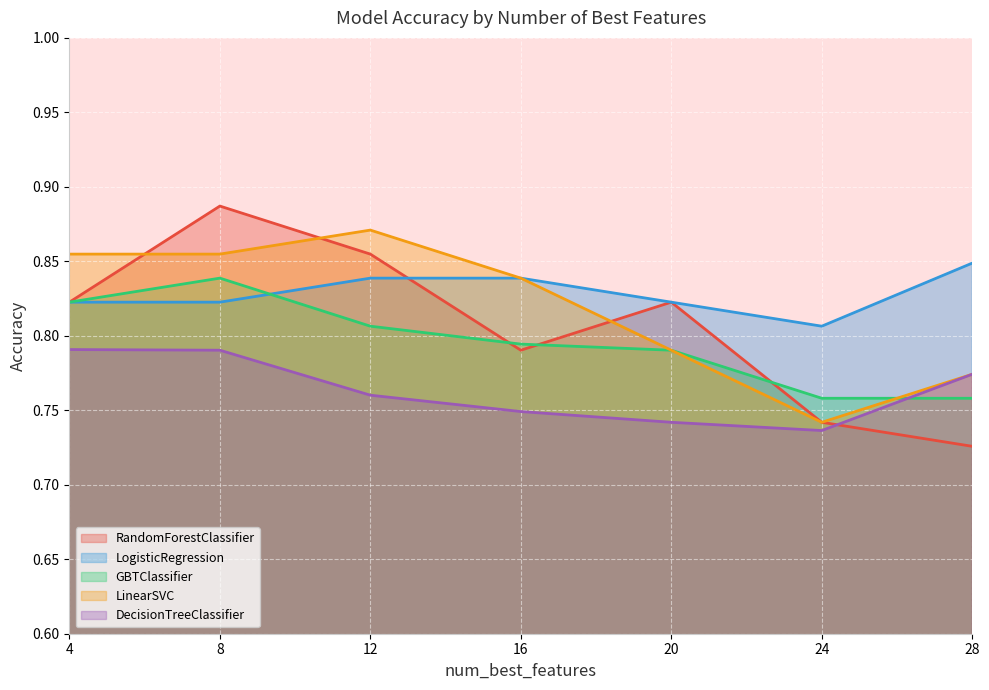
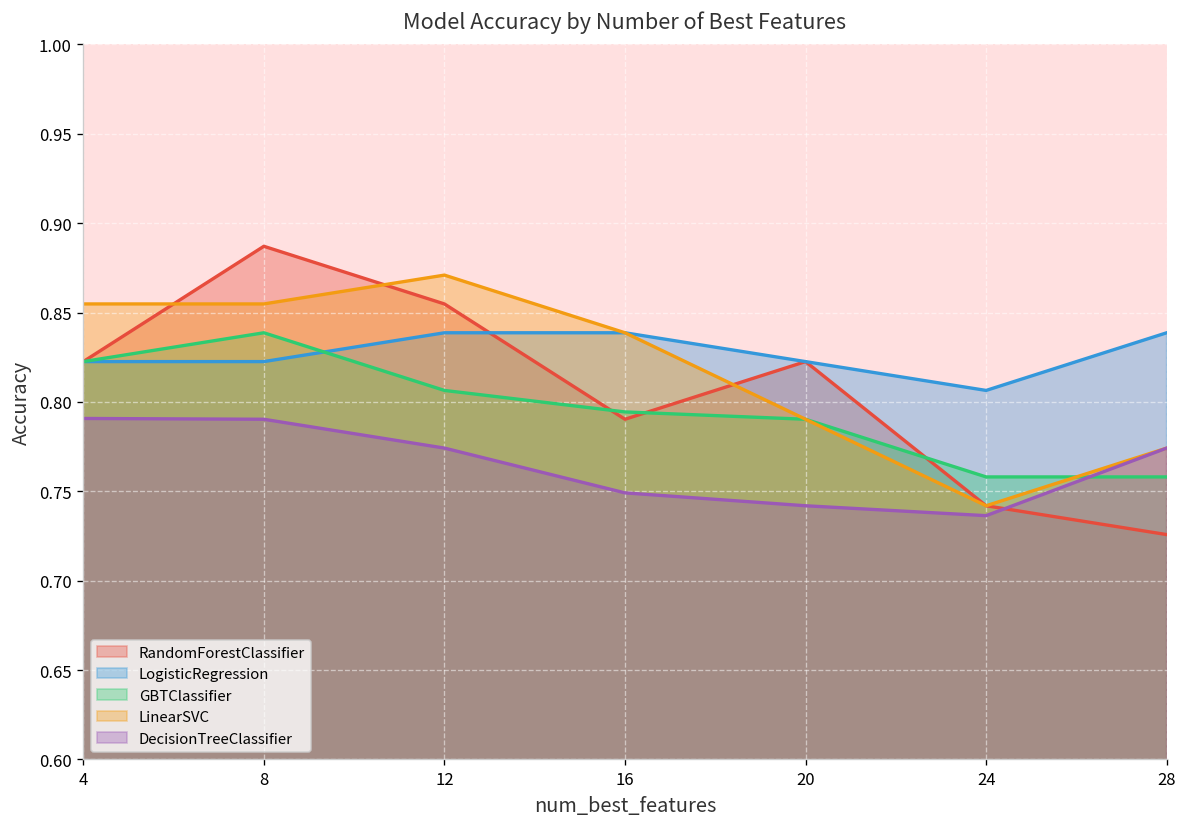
DecisionTreeClassifier, 12: 0.760 -> 0.774
LogisticRegression, 28: 0.849 -> 0.839
